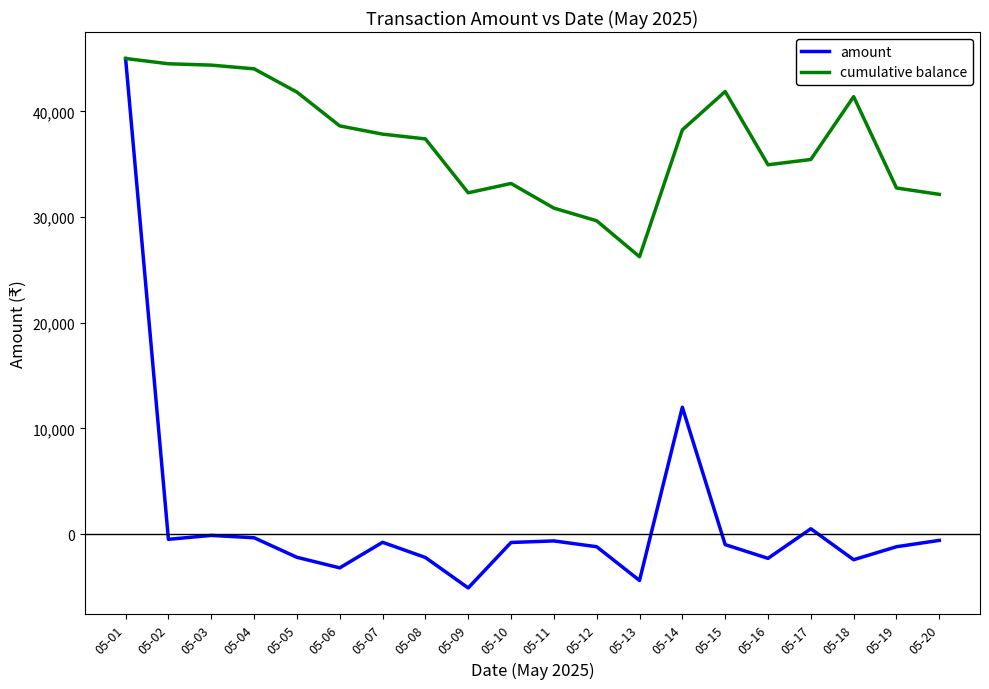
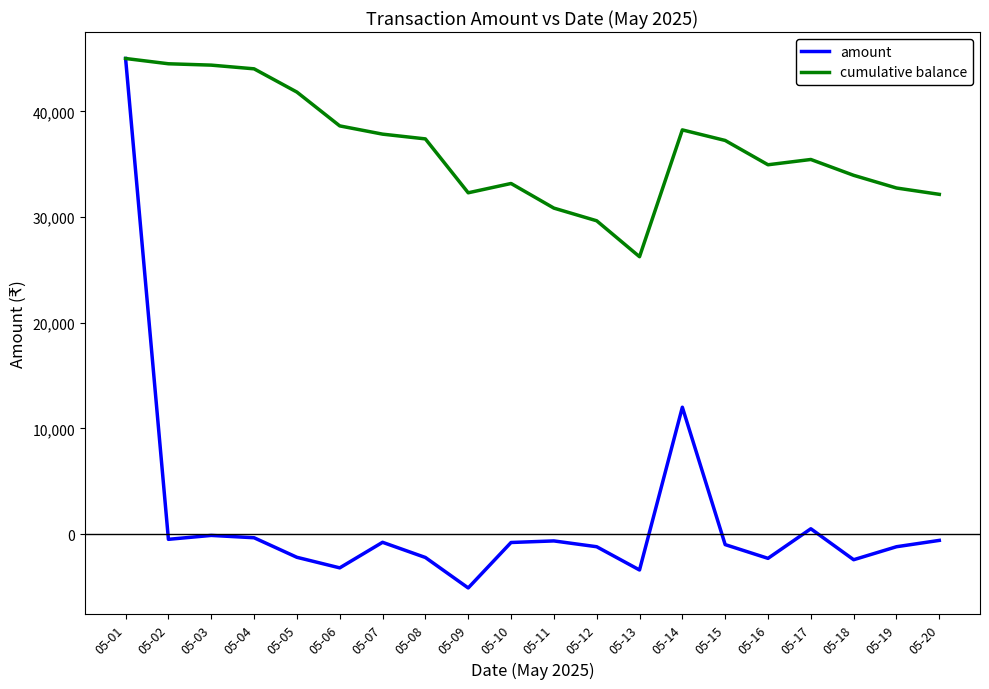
amount, 05-13: -4,400 -> -3,400
cumulative balance, 05-15: 41,900 -> 37,200
cumulative balance, 05-18: 41,400 -> 33,900
